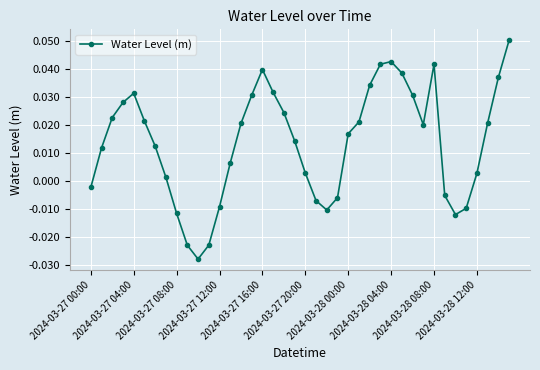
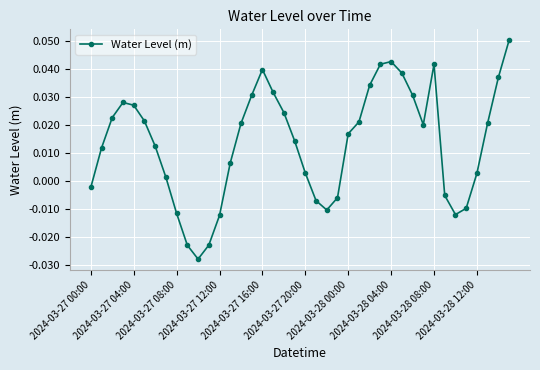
2024-03-27 04:00: 0.031 -> 0.027
2024-03-27 12:00: -0.009 -> -0.012
